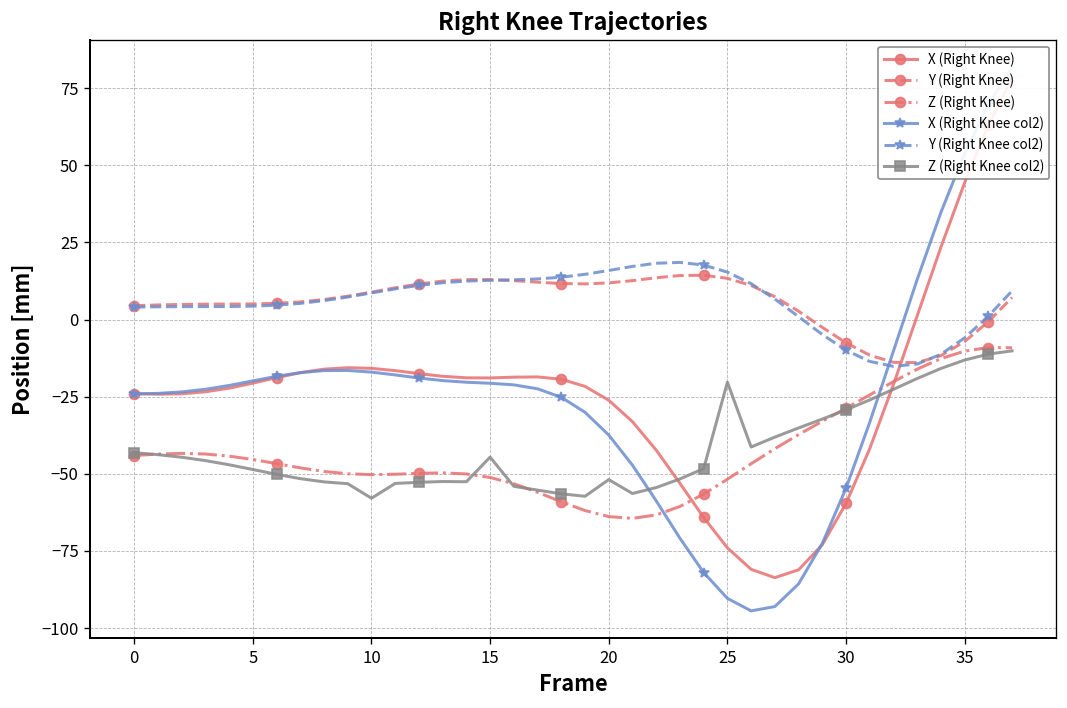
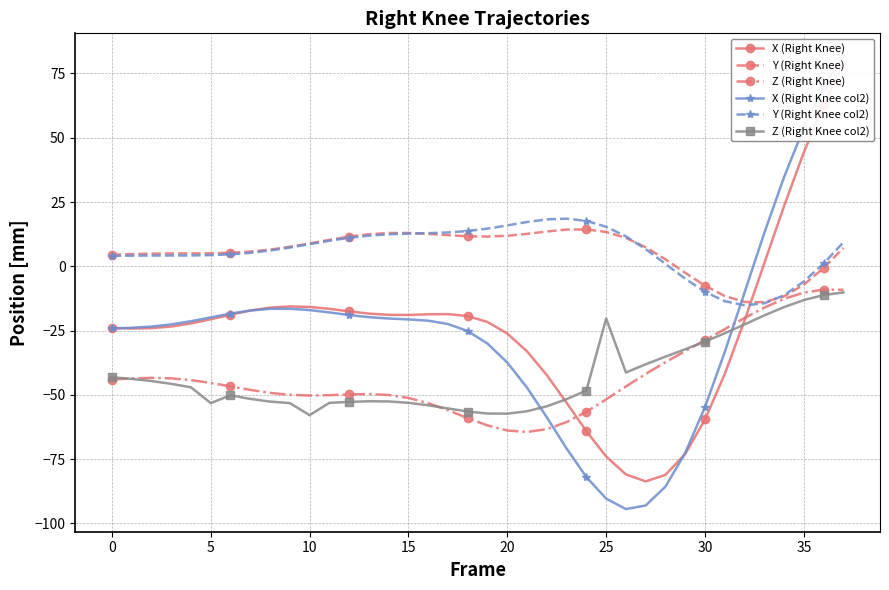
Z (Right Knee col2), 5: -49 -> -53
Z (Right Knee col2), 15: -45 -> -53
Z (Right Knee col2), 20: -52 -> -57
